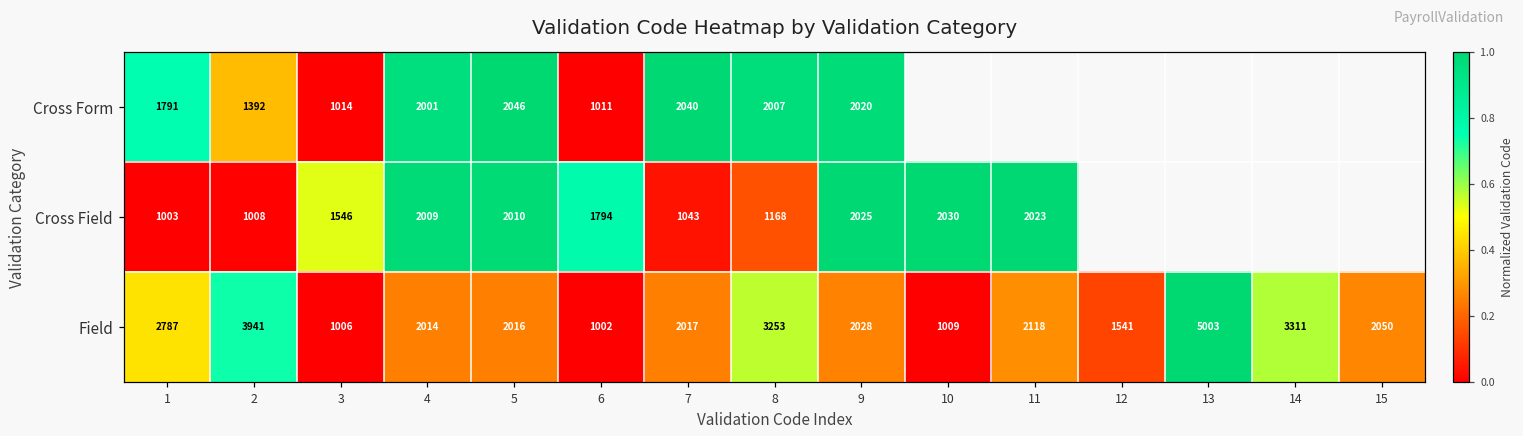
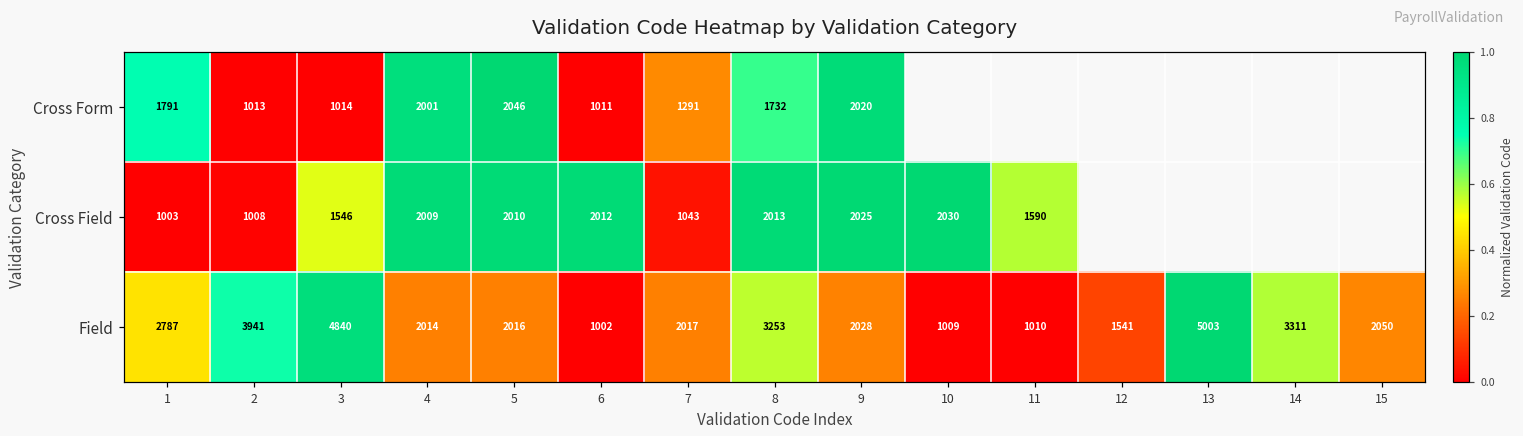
Cross Form, 2: 1392 -> 1013
Cross Form, 7: 2040 -> 1291
Cross Form, 8: 2007 -> 1732
Cross Field, 6: 1794 -> 2012
Cross Field, 8: 1168 -> 2013
Cross Field, 11: 2023 -> 1590
Field, 3: 1006 -> 4840
Field, 11: 2118 -> 1010
